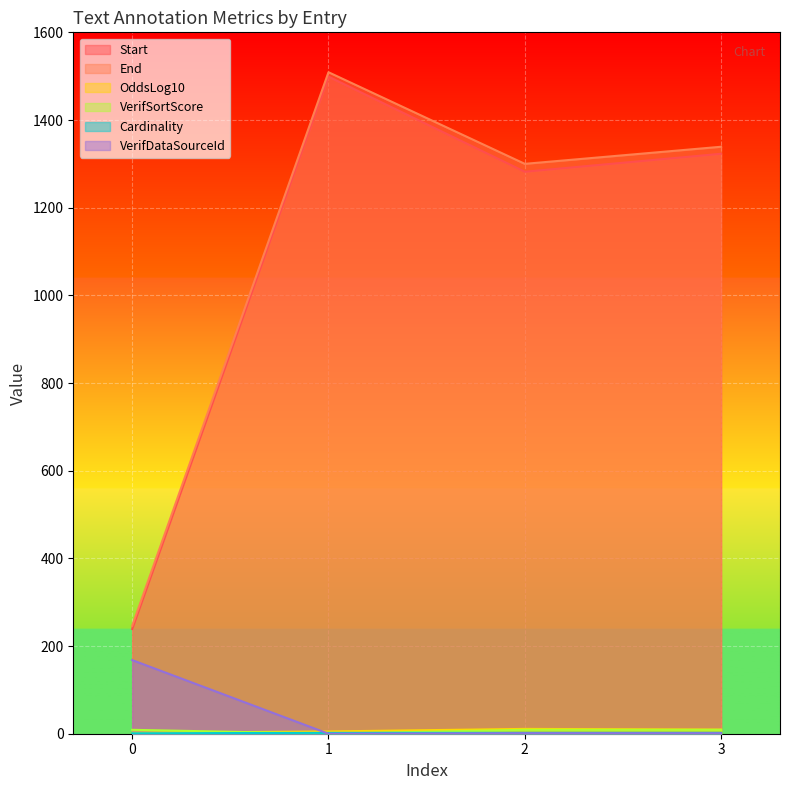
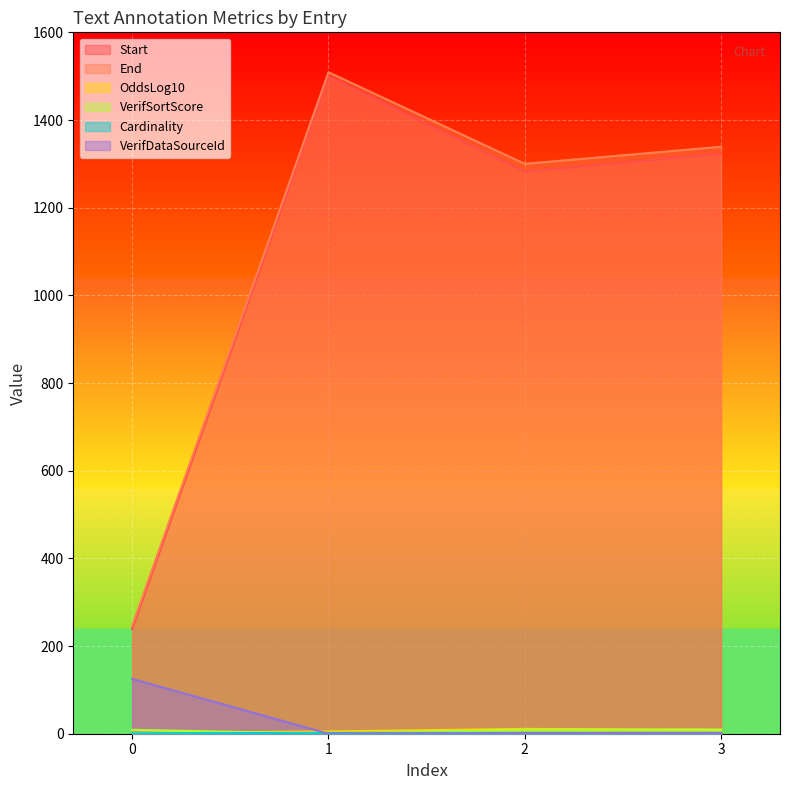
VerifDataSourceId, 0: 170 -> 130
